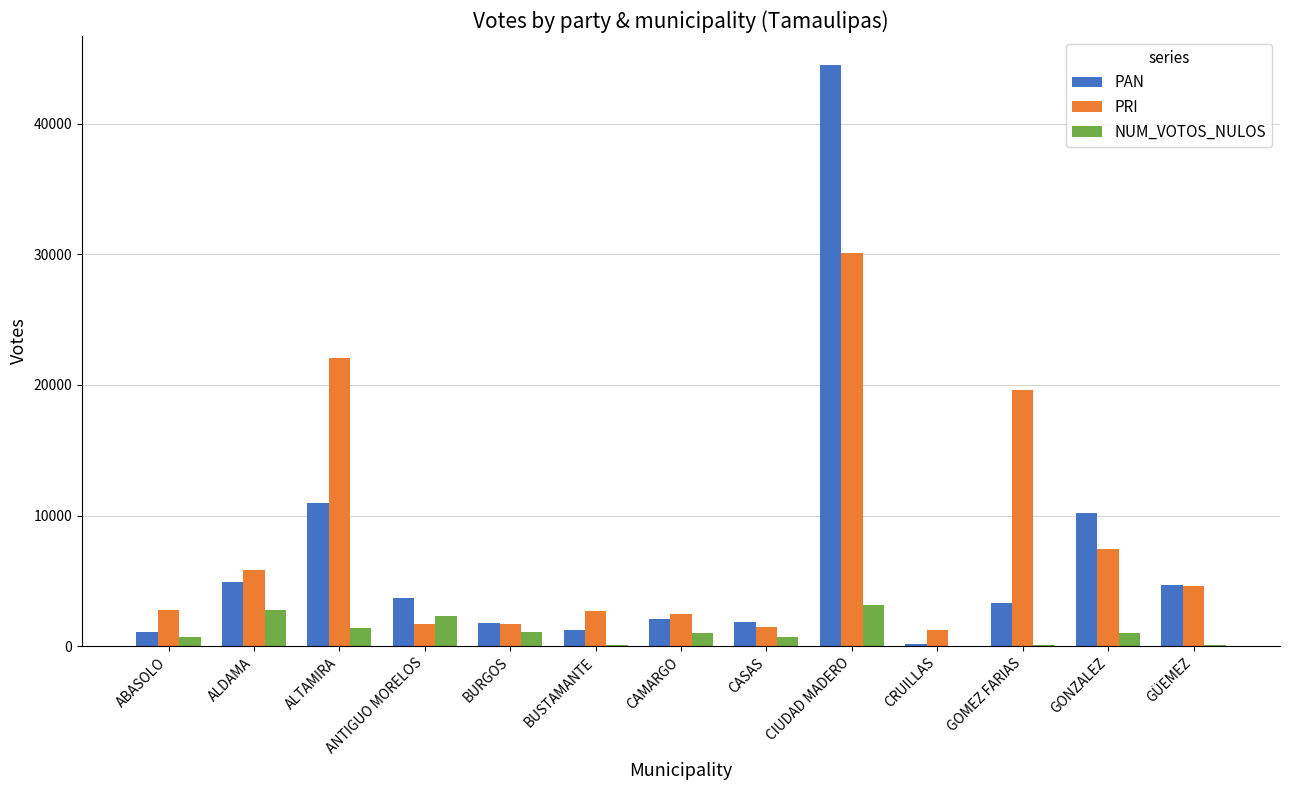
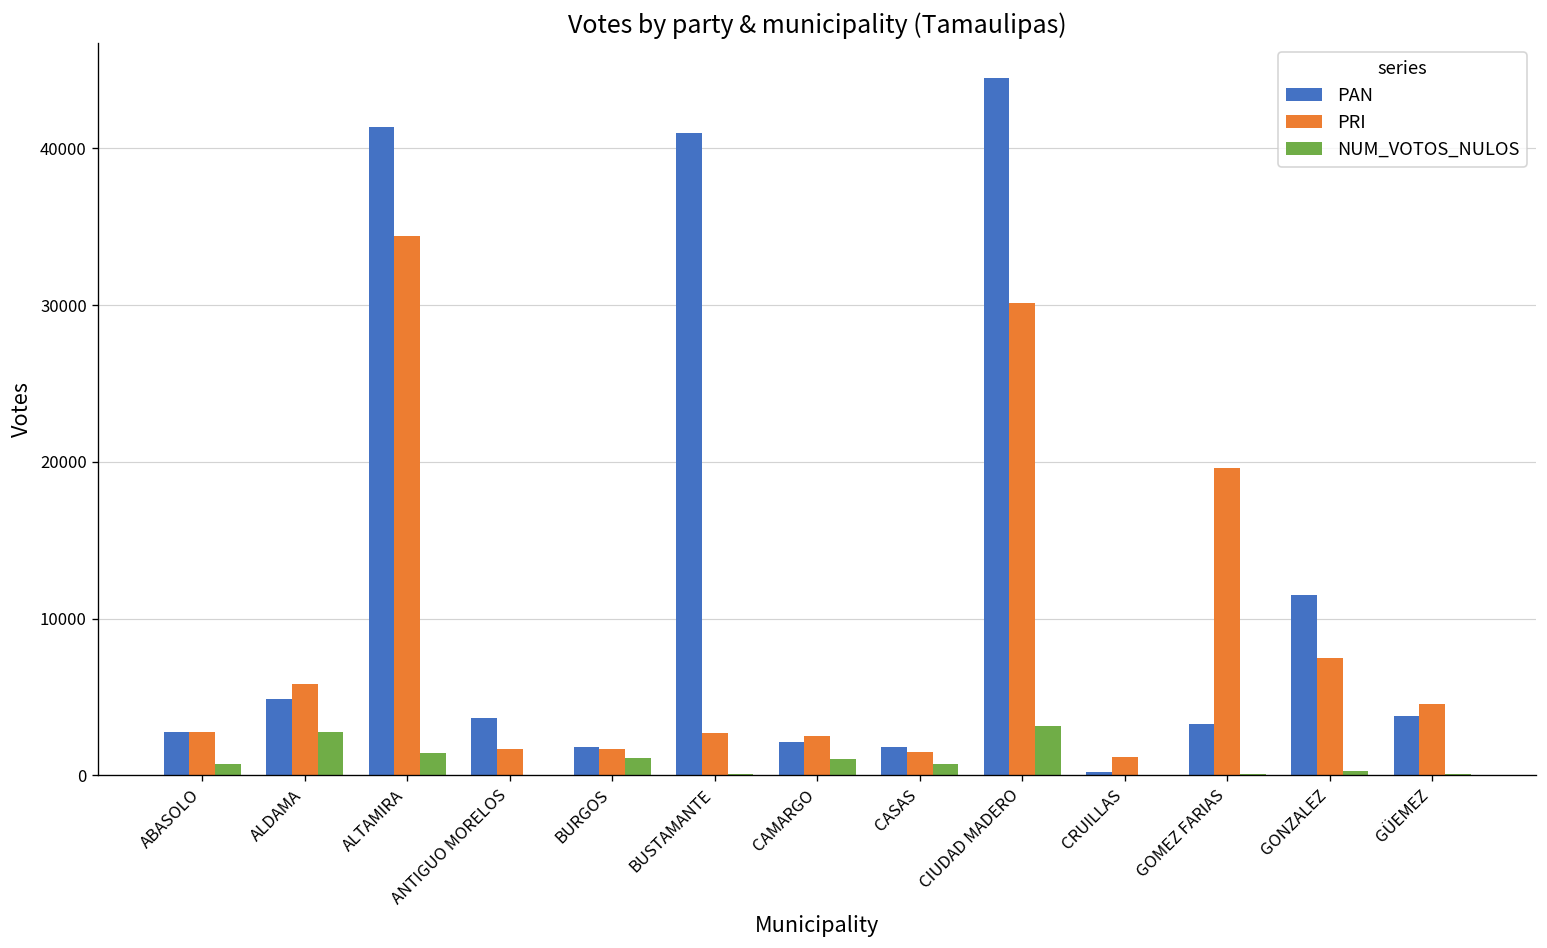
PAN, ABASOLO: 1100 -> 2800
PAN, ALTAMIRA: 11000 -> 41400
PRI, ALTAMIRA: 22100 -> 34400
NUM_VOTOS_NULOS, ANTIGUO MORELOS: 2300 -> 100
PAN, BUSTAMANTE: 1200 -> 41000
PAN, GONZALEZ: 10200 -> 11500
NUM_VOTOS_NULOS, GONZALEZ: 1000 -> 300
PAN, GÜEMEZ: 4700 -> 3800
